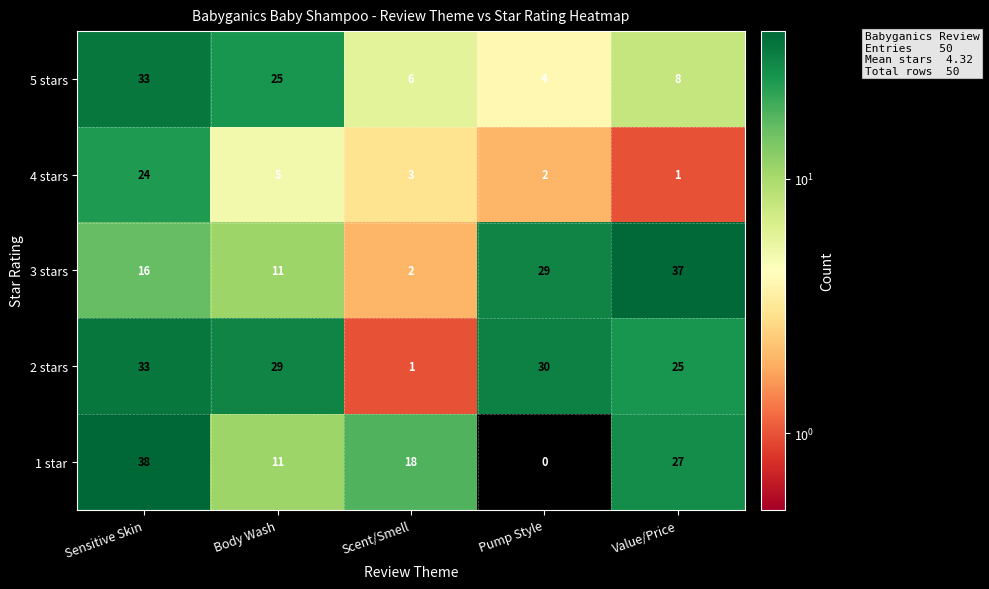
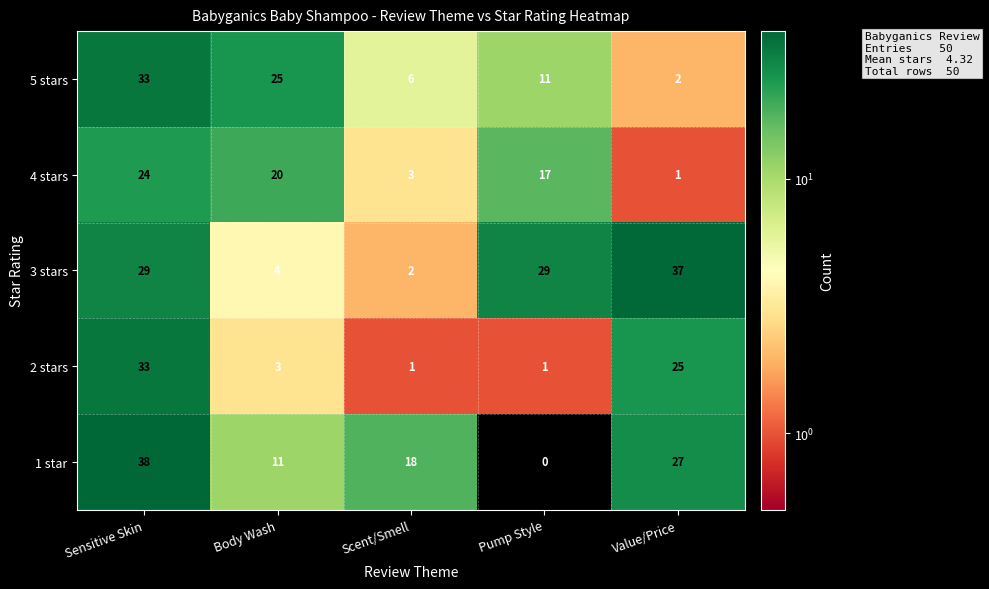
5 stars, Pump Style: 4 -> 11
5 stars, Value/Price: 8 -> 2
4 stars, Body Wash: 5 -> 20
4 stars, Pump Style: 2 -> 17
3 stars, Sensitive Skin: 16 -> 29
3 stars, Body Wash: 11 -> 4
2 stars, Body Wash: 29 -> 3
2 stars, Pump Style: 30 -> 1
